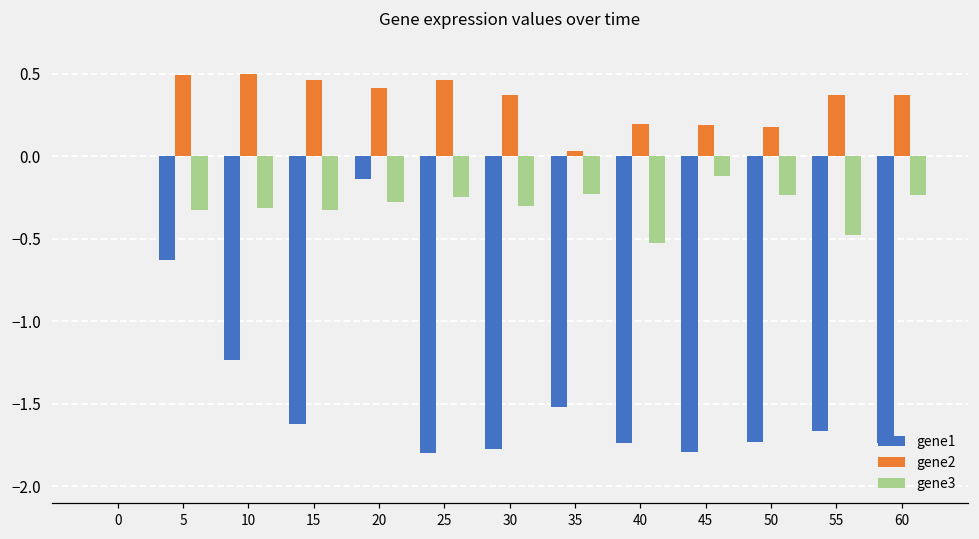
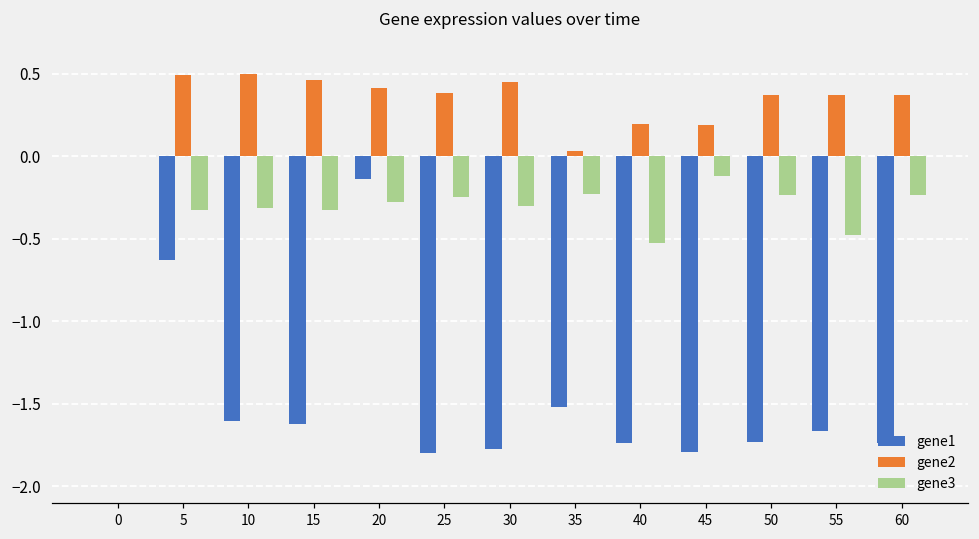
gene1, 10: -1.23 -> -1.60
gene2, 25: 0.46 -> 0.38
gene2, 30: 0.37 -> 0.45
gene2, 50: 0.18 -> 0.37
